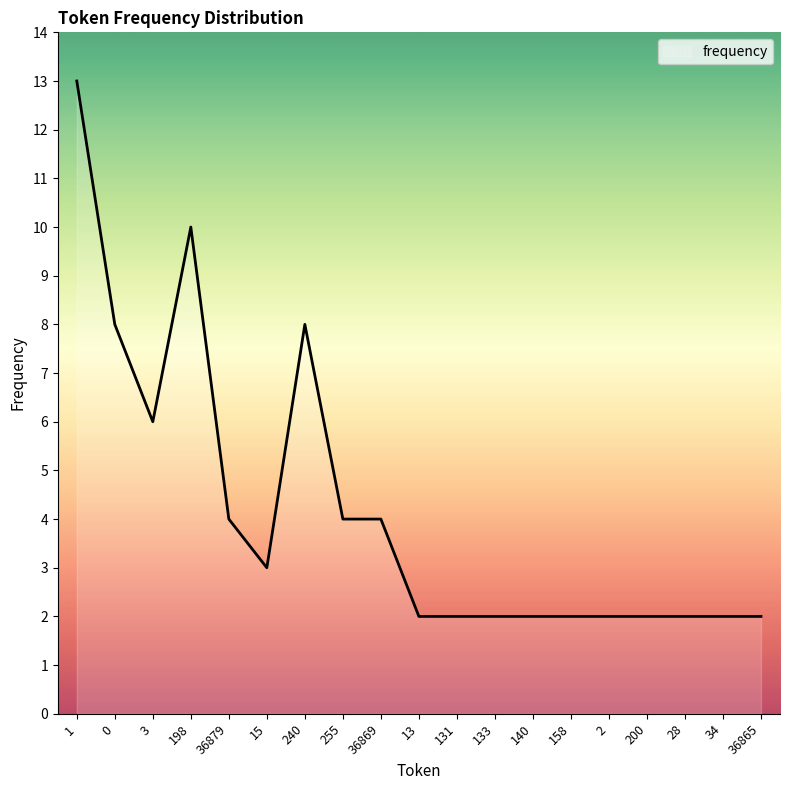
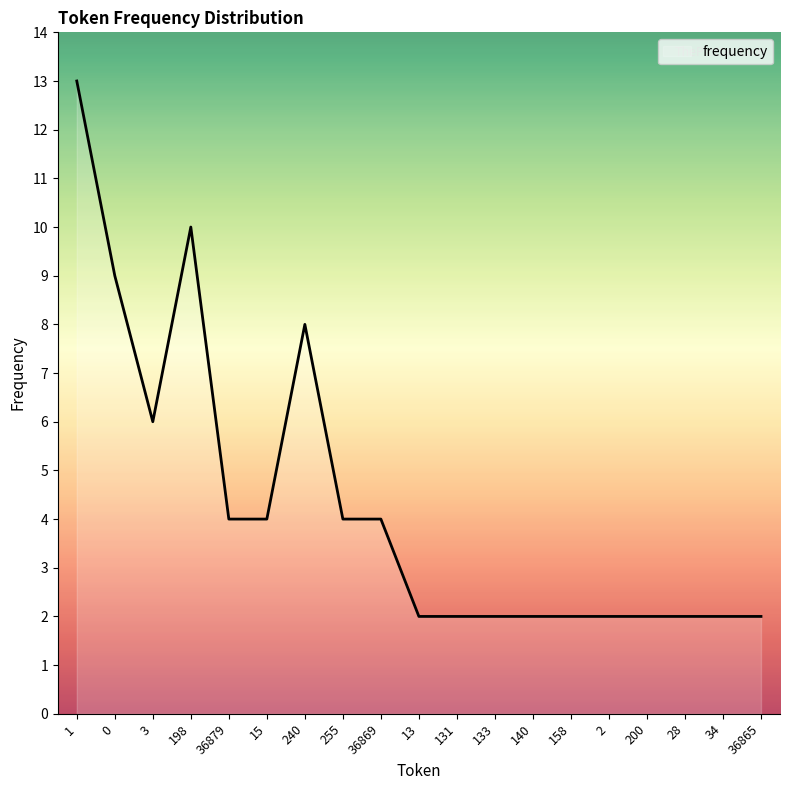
0: 8 -> 9
15: 3 -> 4
